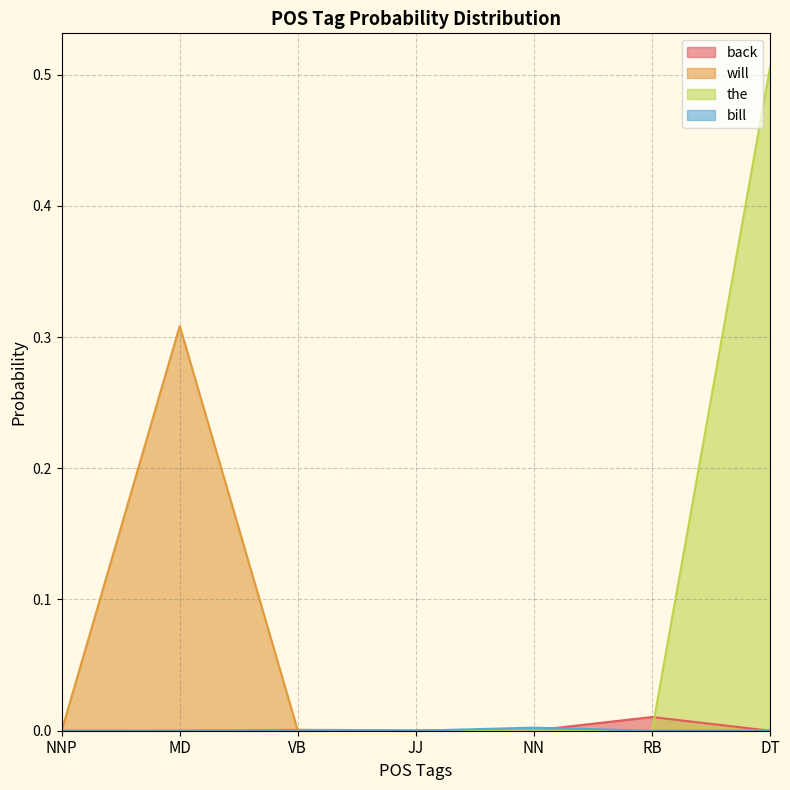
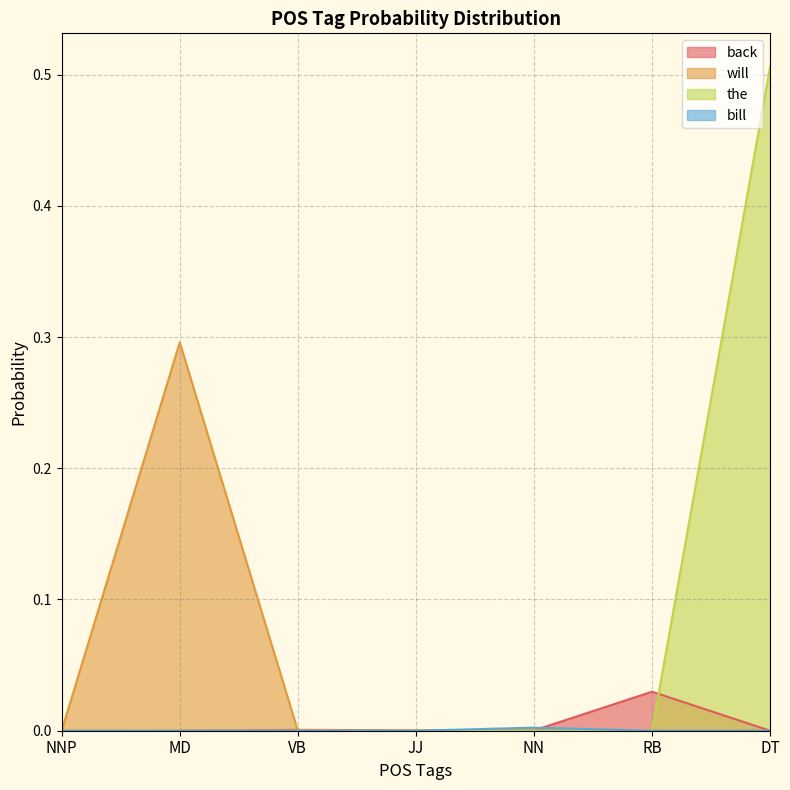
will, MD: 0.308 -> 0.296
back, RB: 0.010 -> 0.030
